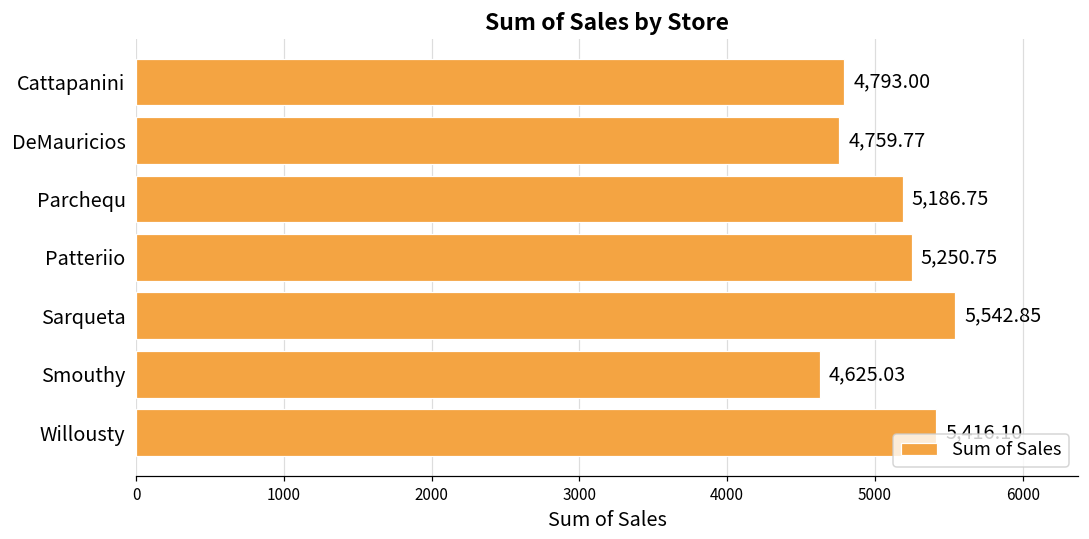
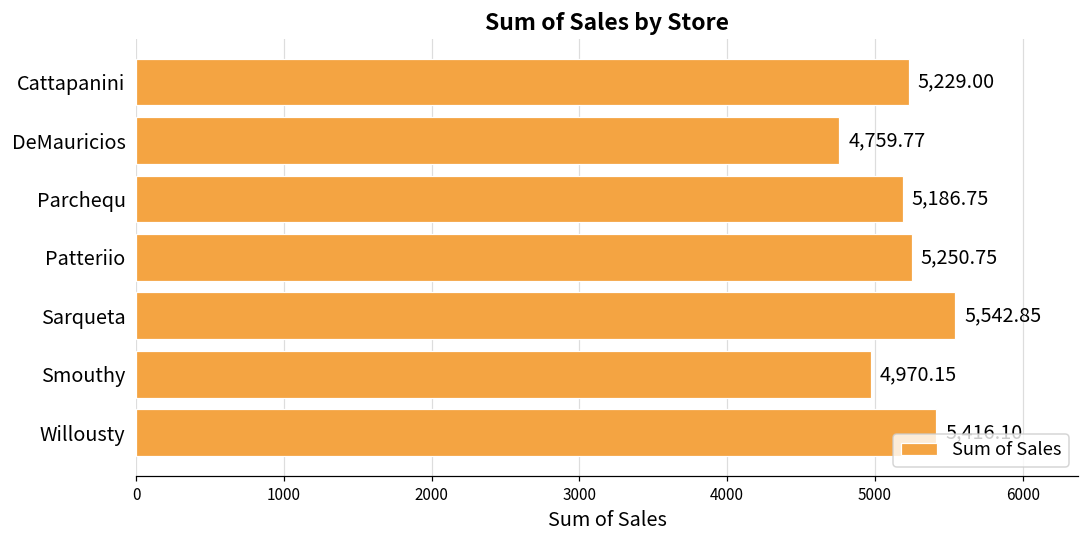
Cattapanini: 4,793.00 -> 5,229.00
Smouthy: 4,625.03 -> 4,970.15
